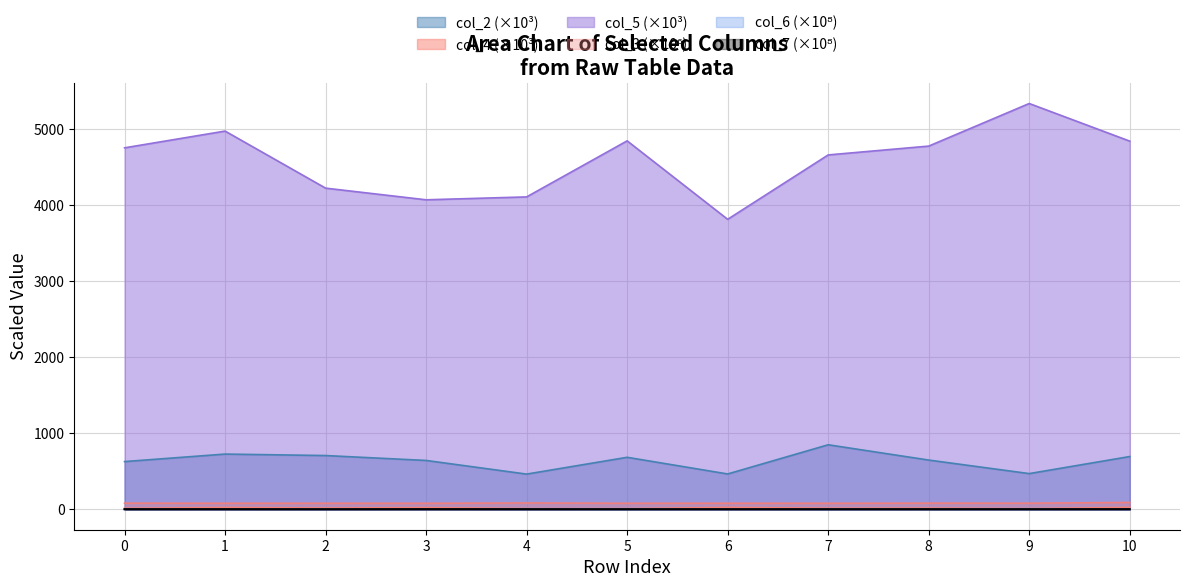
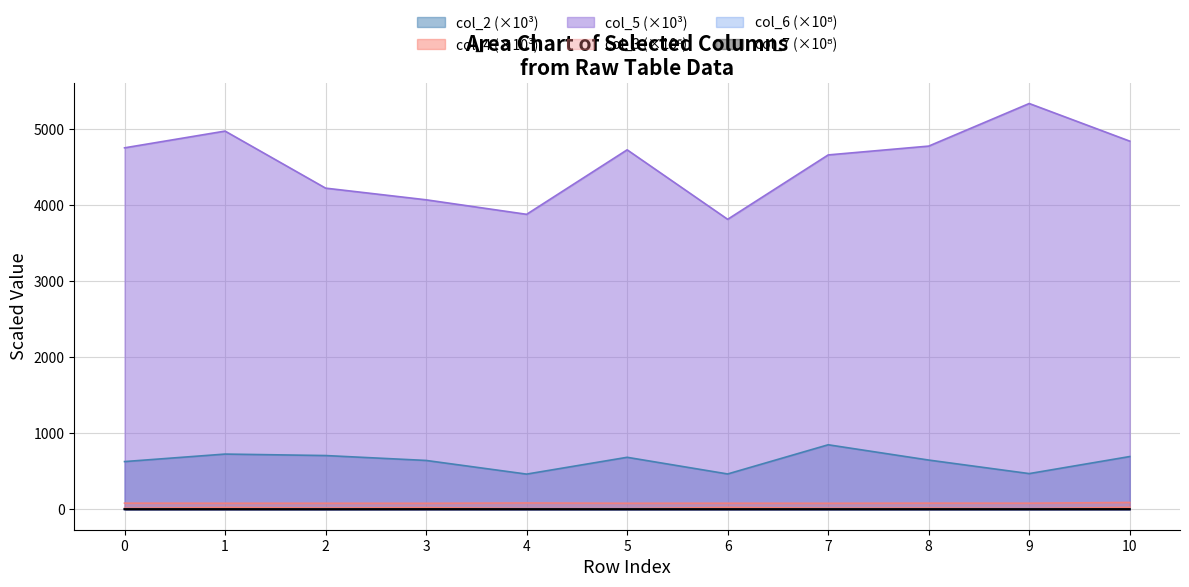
col_5 (×10³), 4: 4100 -> 3900
col_5 (×10³), 5: 4800 -> 4700
